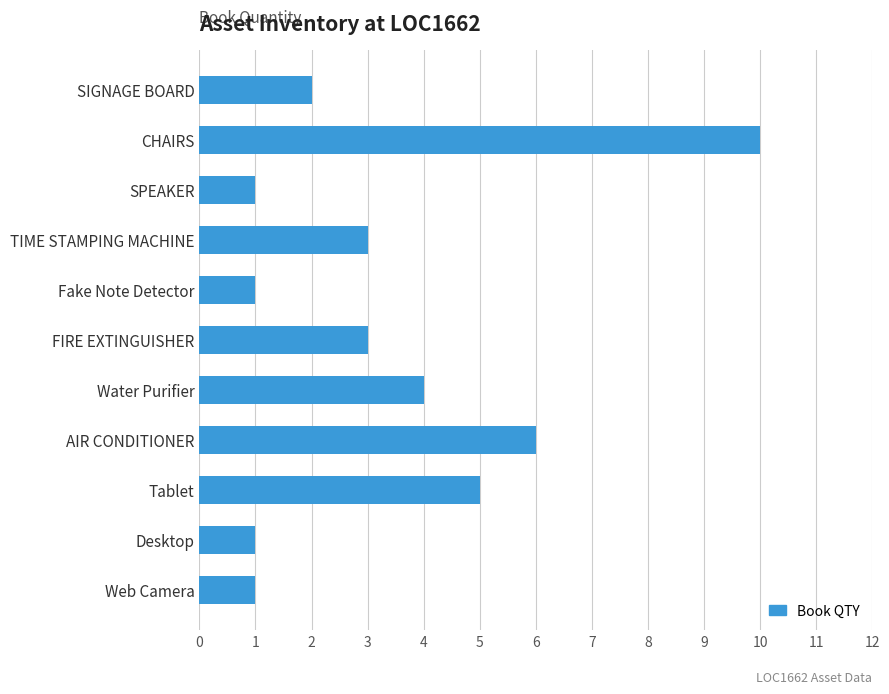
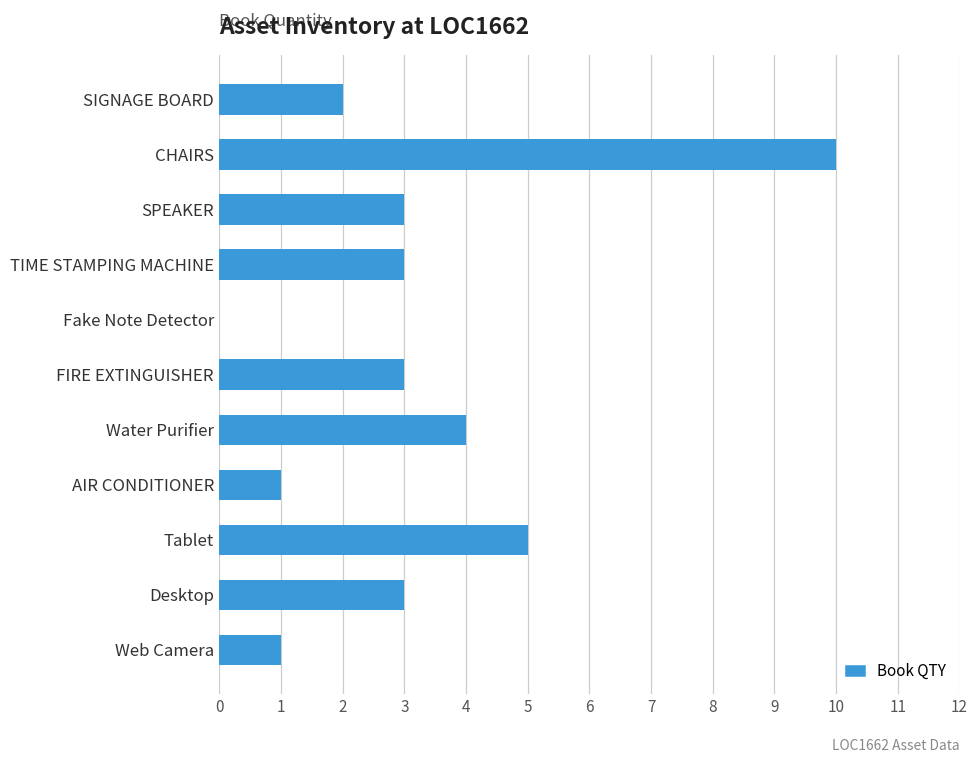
SPEAKER: 1 -> 3
Fake Note Detector: 1 -> 0
AIR CONDITIONER: 6 -> 1
Desktop: 1 -> 3
